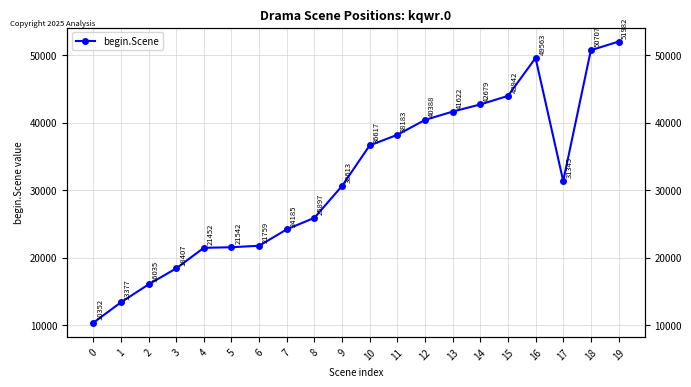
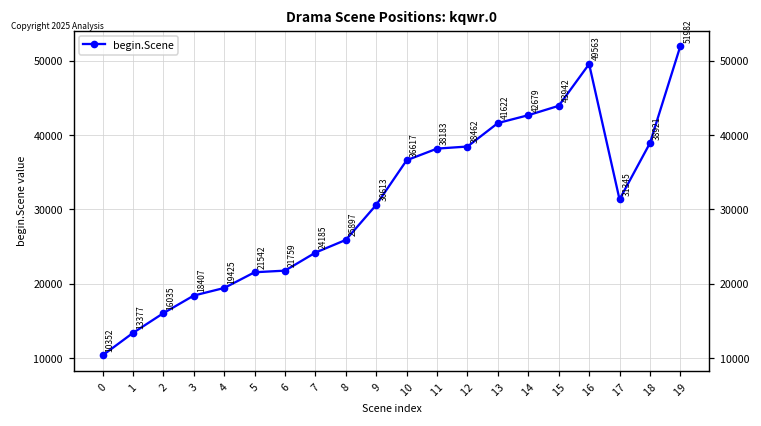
4: 21452 -> 19425
12: 40388 -> 38462
18: 50707 -> 38921
